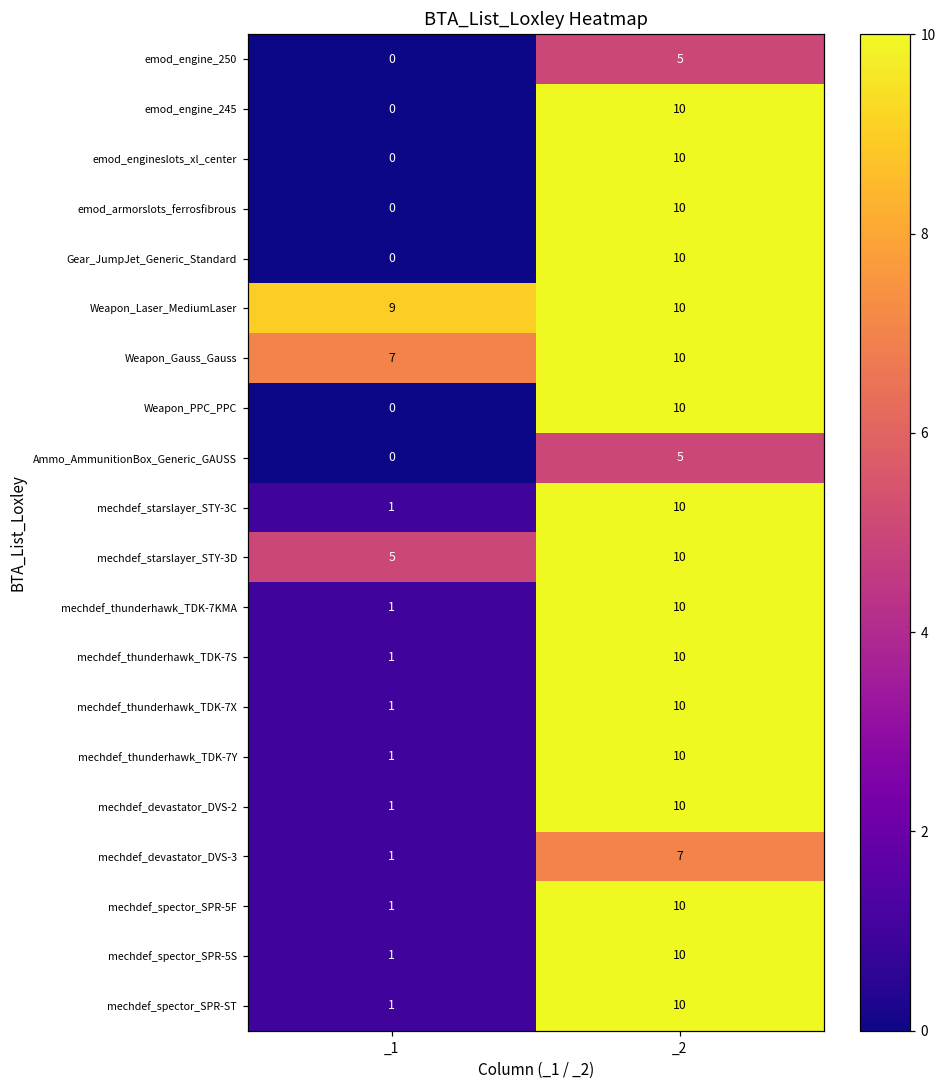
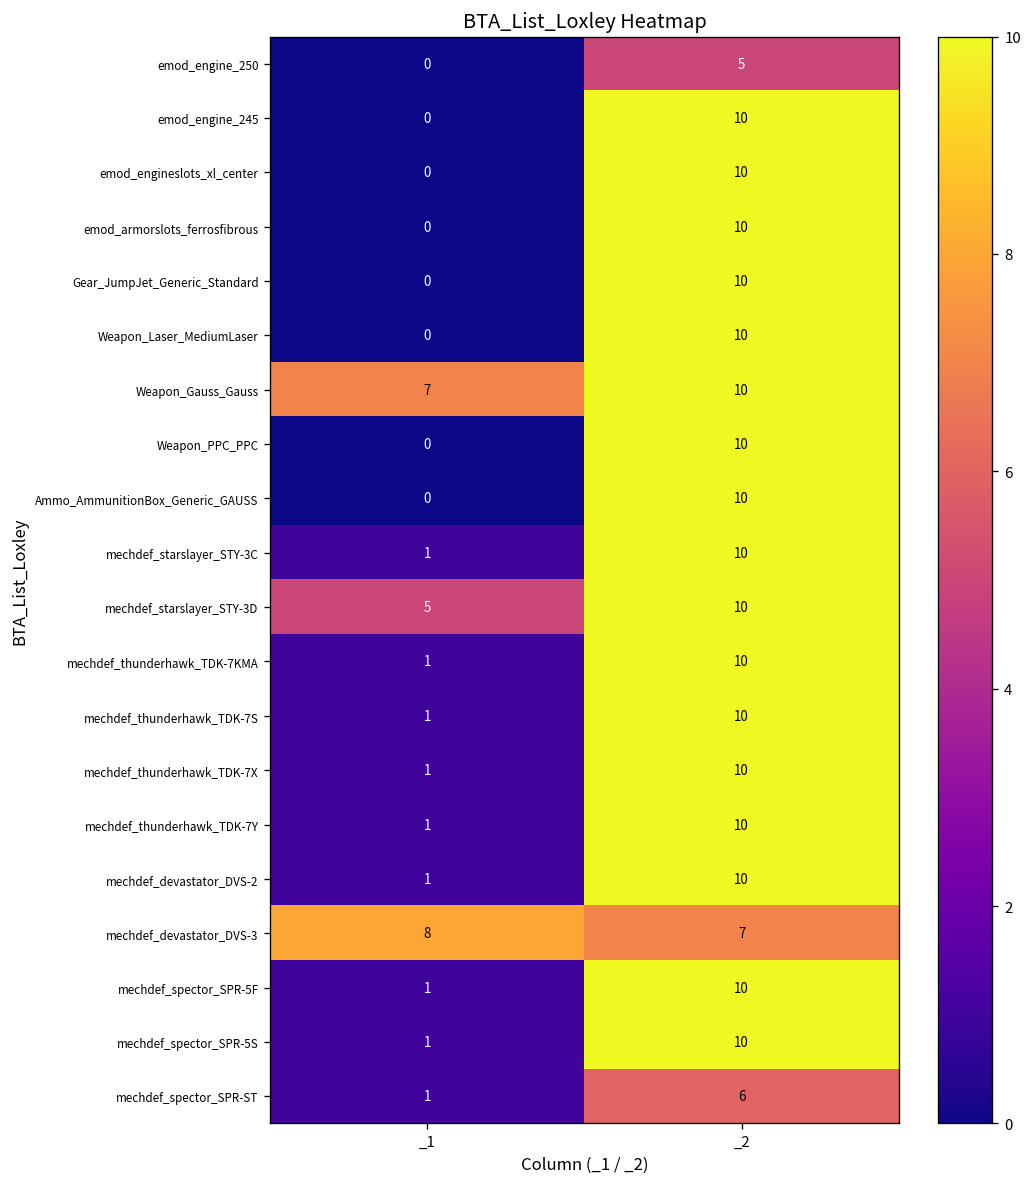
Weapon_Laser_MediumLaser, _1: 9 -> 0
Ammo_AmmunitionBox_Generic_GAUSS, _2: 5 -> 10
mechdef_devastator_DVS-3, _1: 1 -> 8
mechdef_spector_SPR-ST, _2: 10 -> 6
